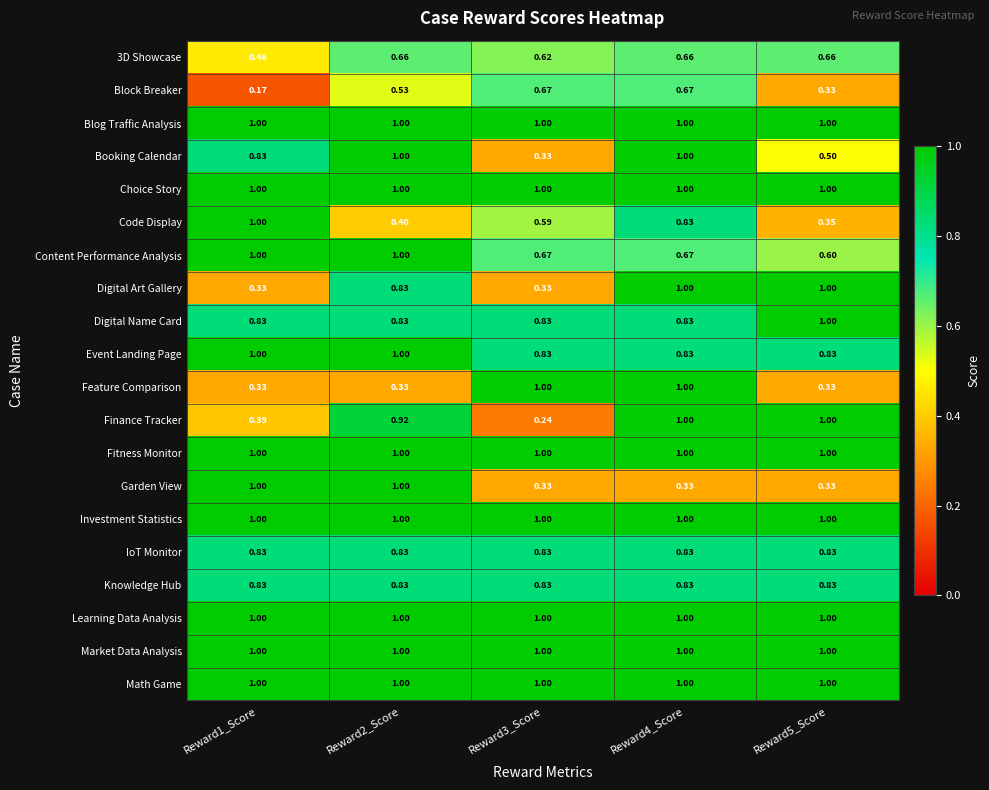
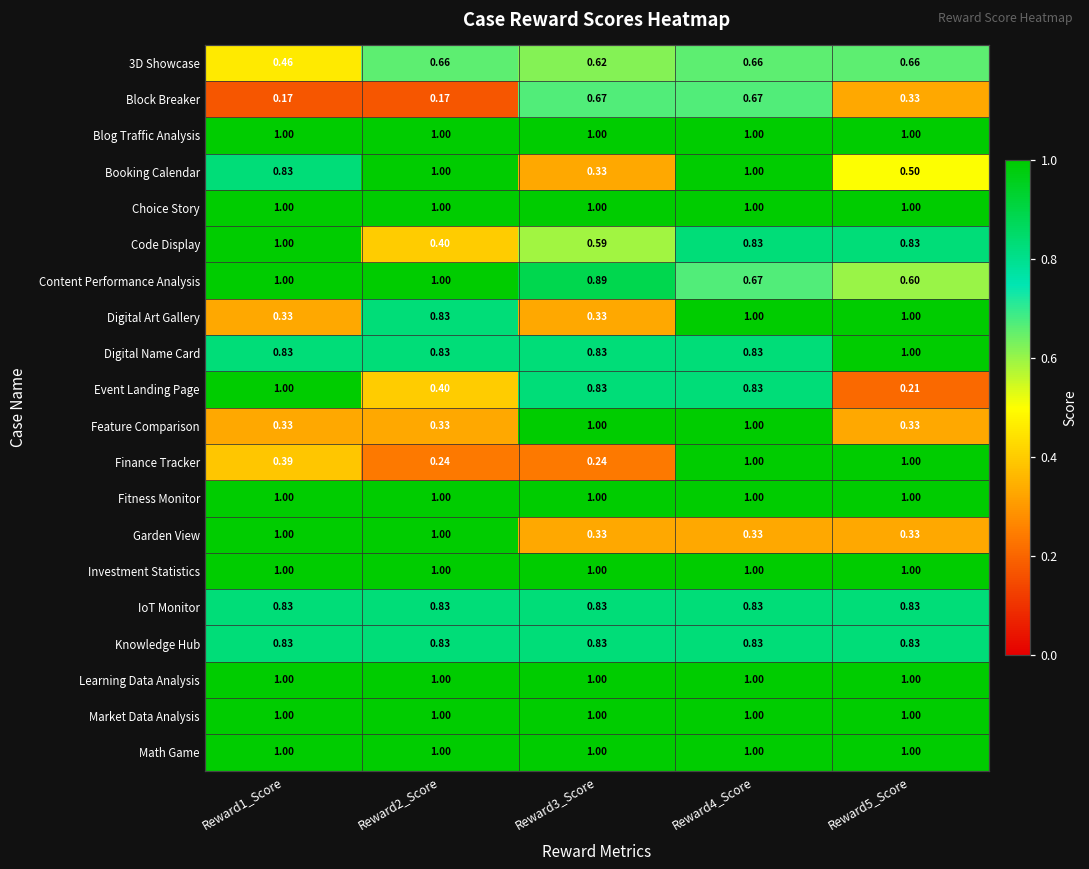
Block Breaker, Reward2_Score: 0.53 -> 0.17
Code Display, Reward5_Score: 0.35 -> 0.83
Content Performance Analysis, Reward3_Score: 0.67 -> 0.89
Event Landing Page, Reward2_Score: 1.00 -> 0.40
Event Landing Page, Reward5_Score: 0.83 -> 0.21
Finance Tracker, Reward2_Score: 0.92 -> 0.24
